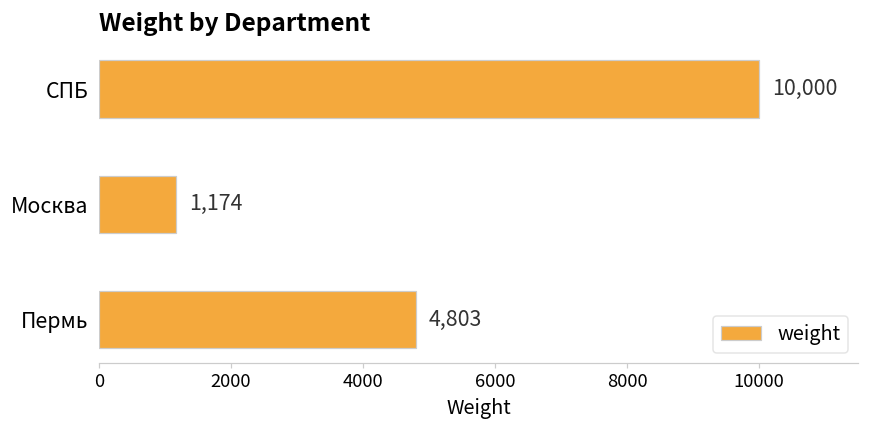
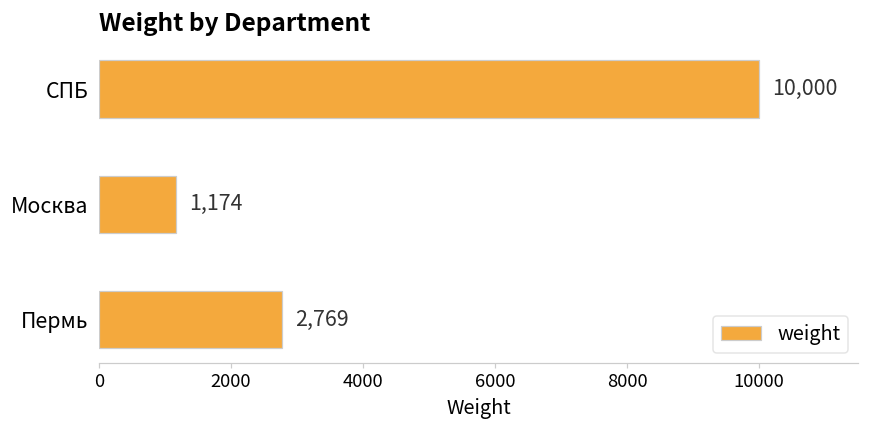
Пермь: 4,803 -> 2,769
